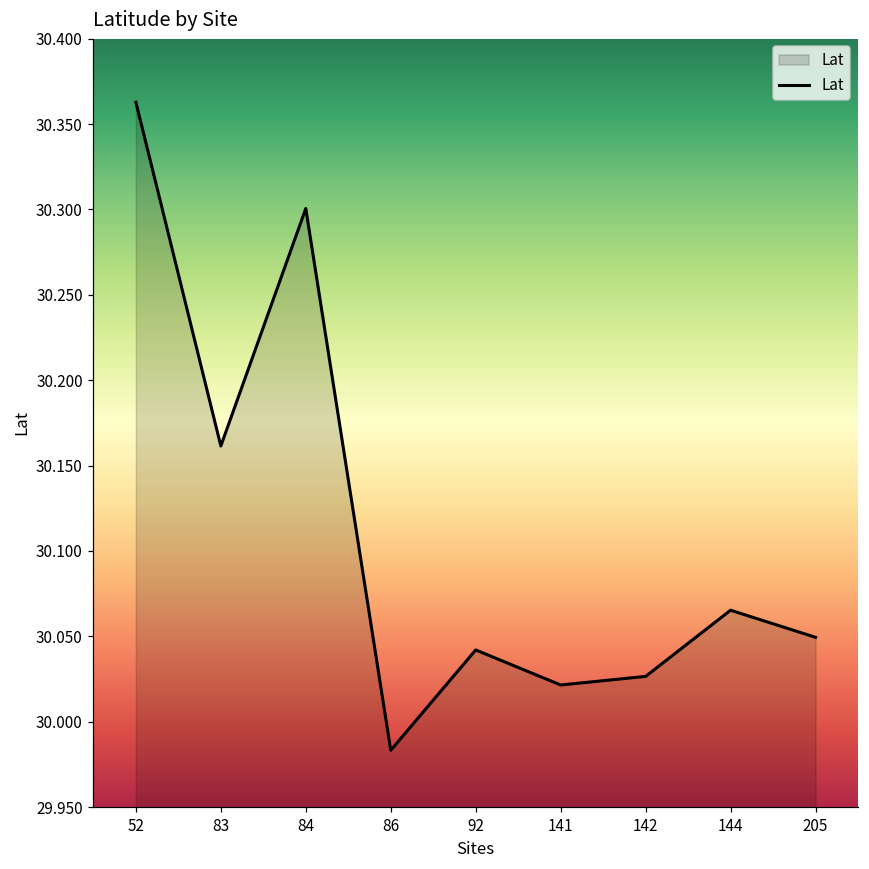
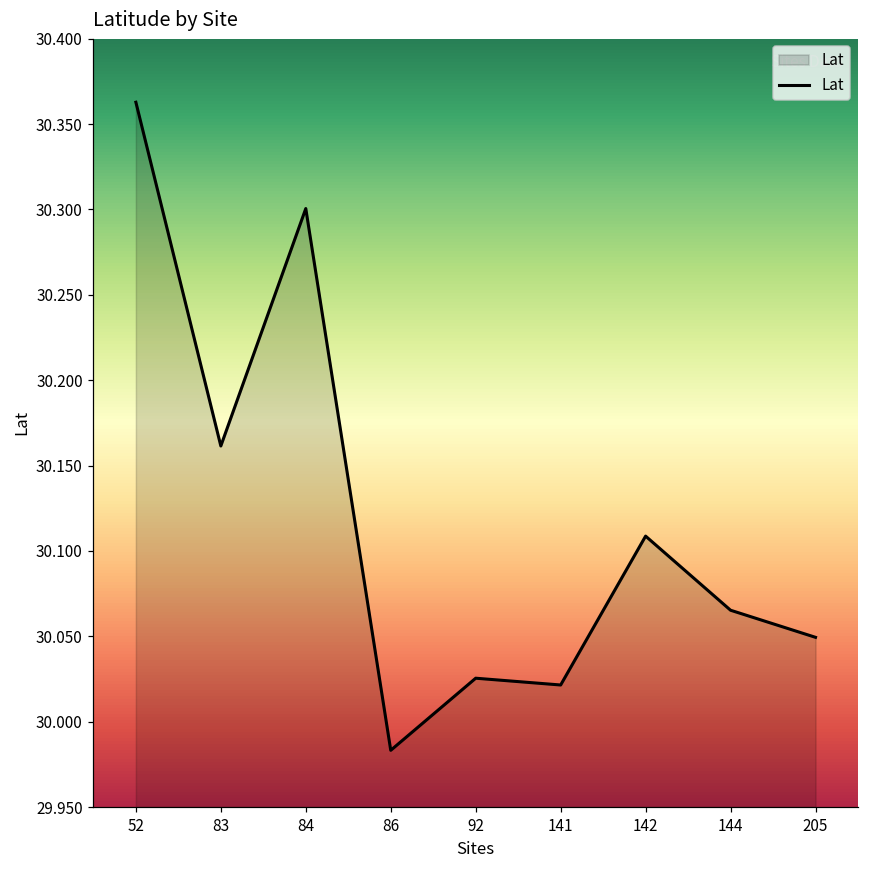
92: 30.042 -> 30.025
142: 30.027 -> 30.109
